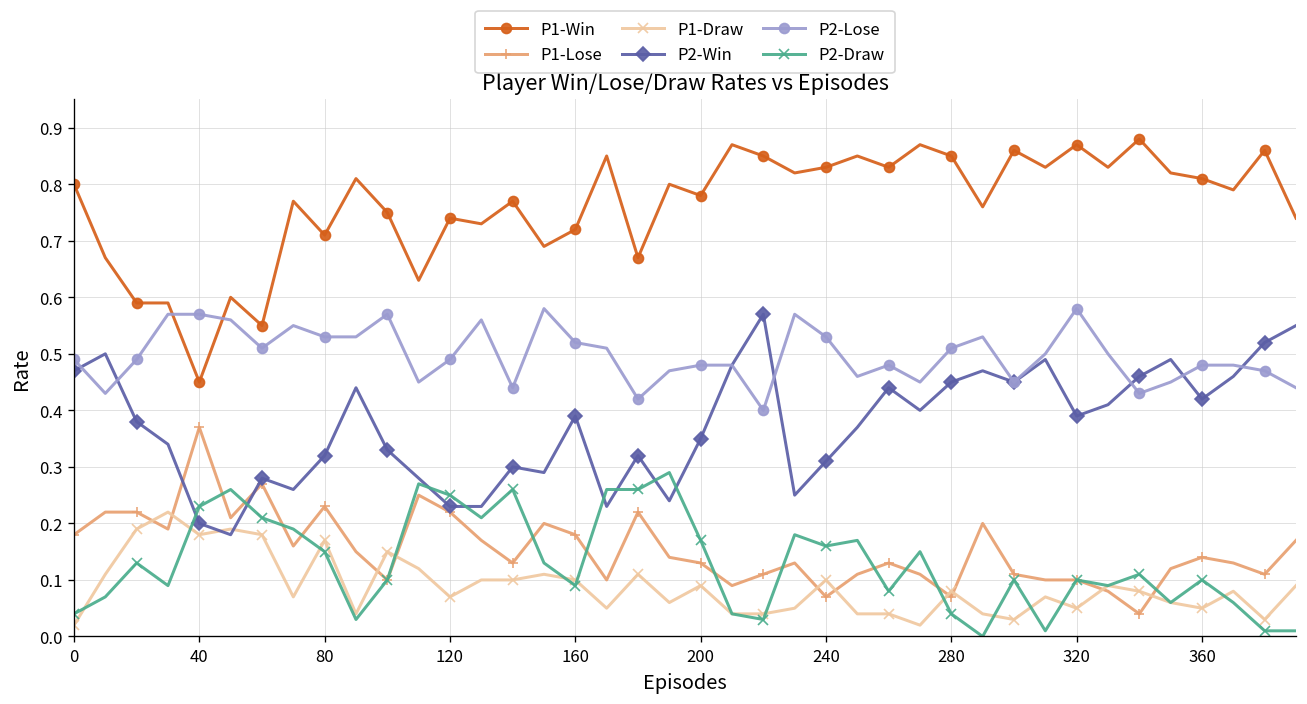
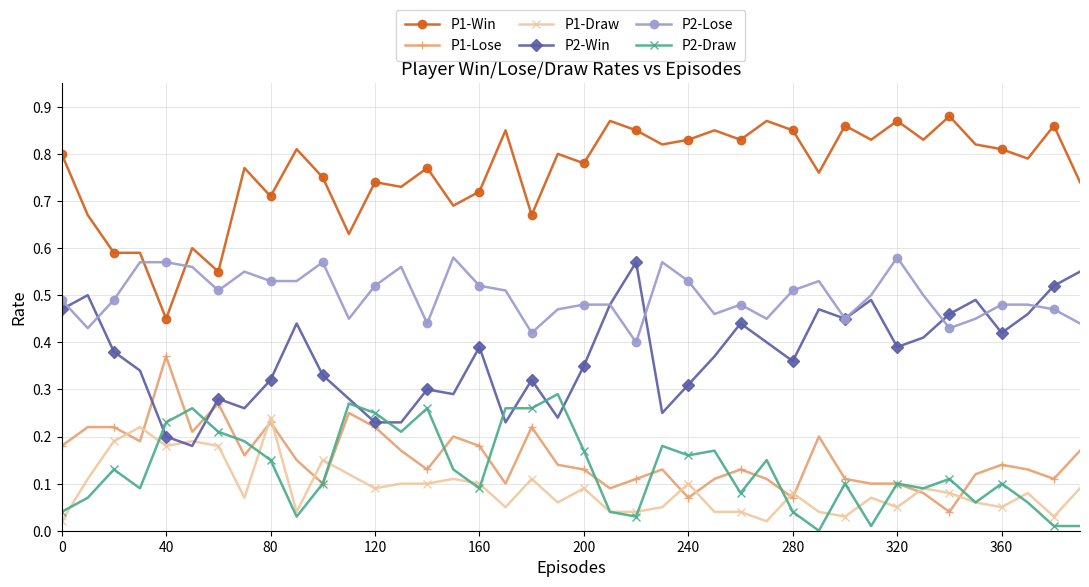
P1-Draw, 80: 0.17 -> 0.24
P1-Draw, 120: 0.07 -> 0.09
P2-Lose, 120: 0.49 -> 0.52
P2-Win, 280: 0.45 -> 0.36
